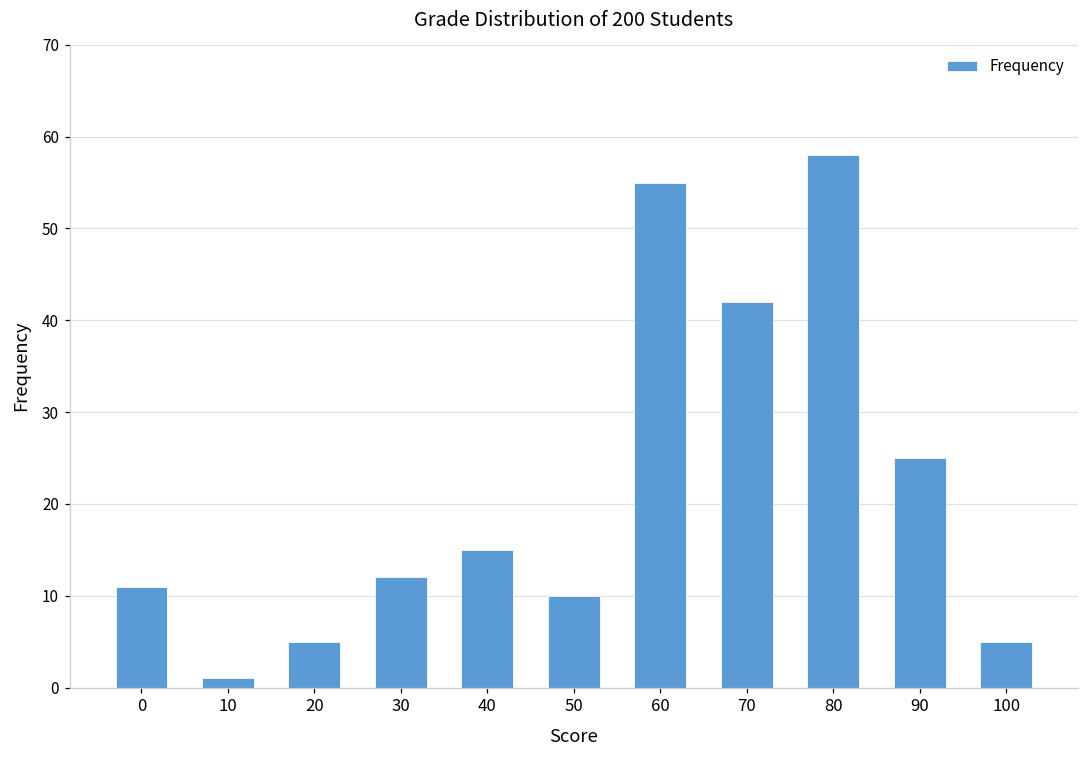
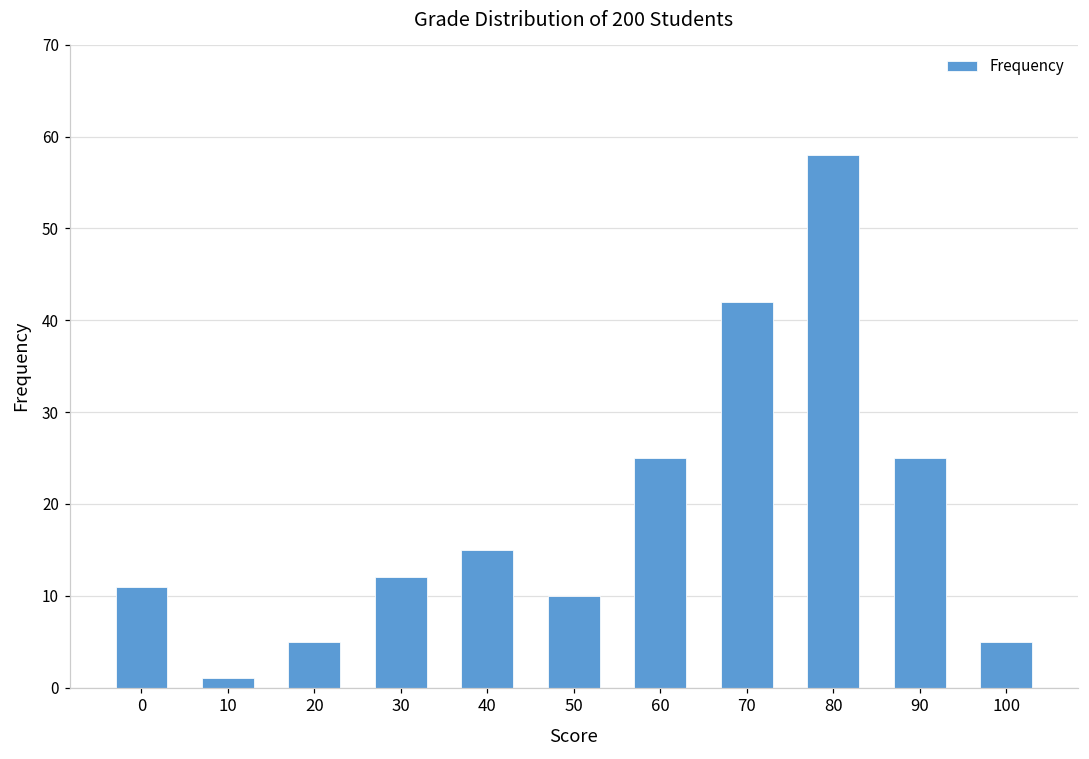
60: 55 -> 25
